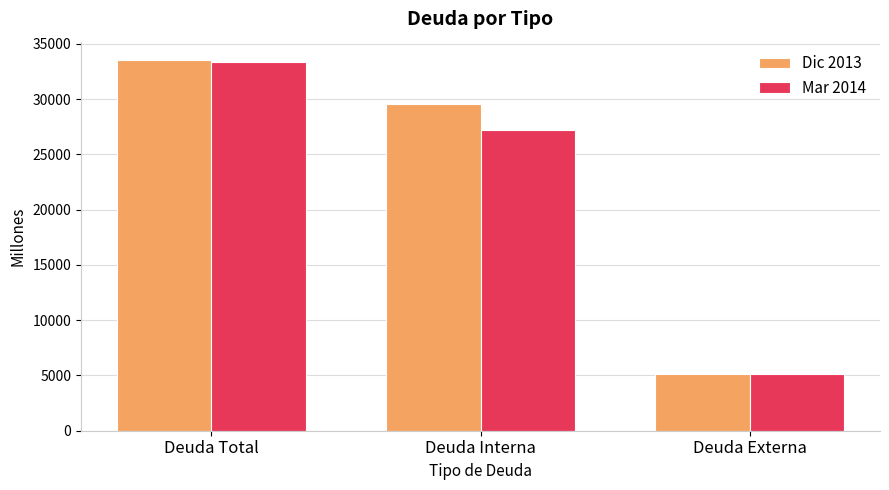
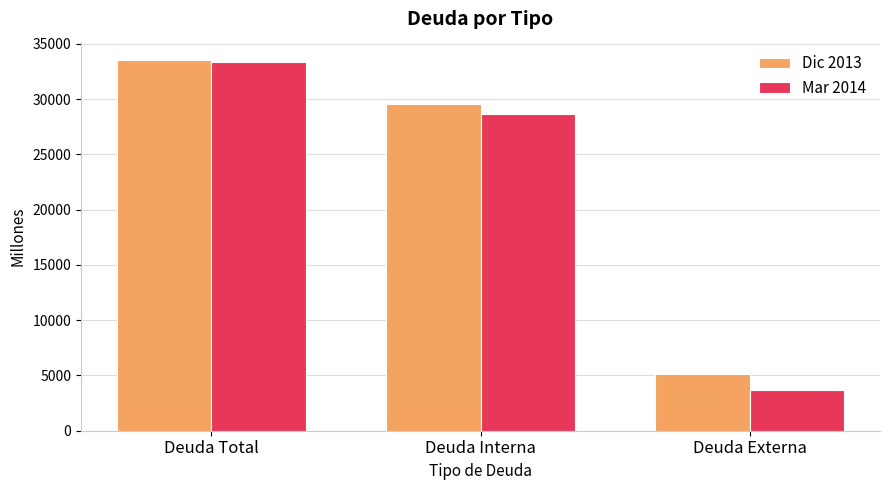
Mar 2014, Deuda Interna: 27200 -> 28600
Mar 2014, Deuda Externa: 5100 -> 3700
